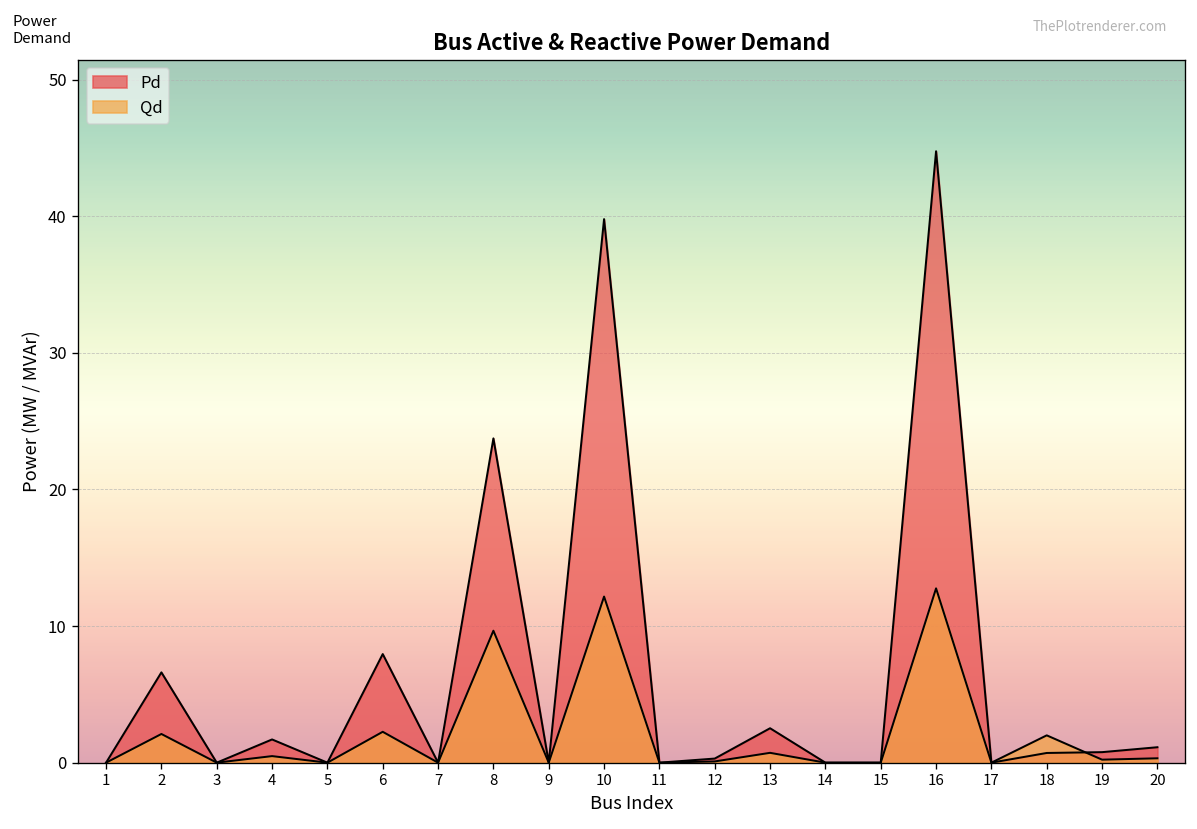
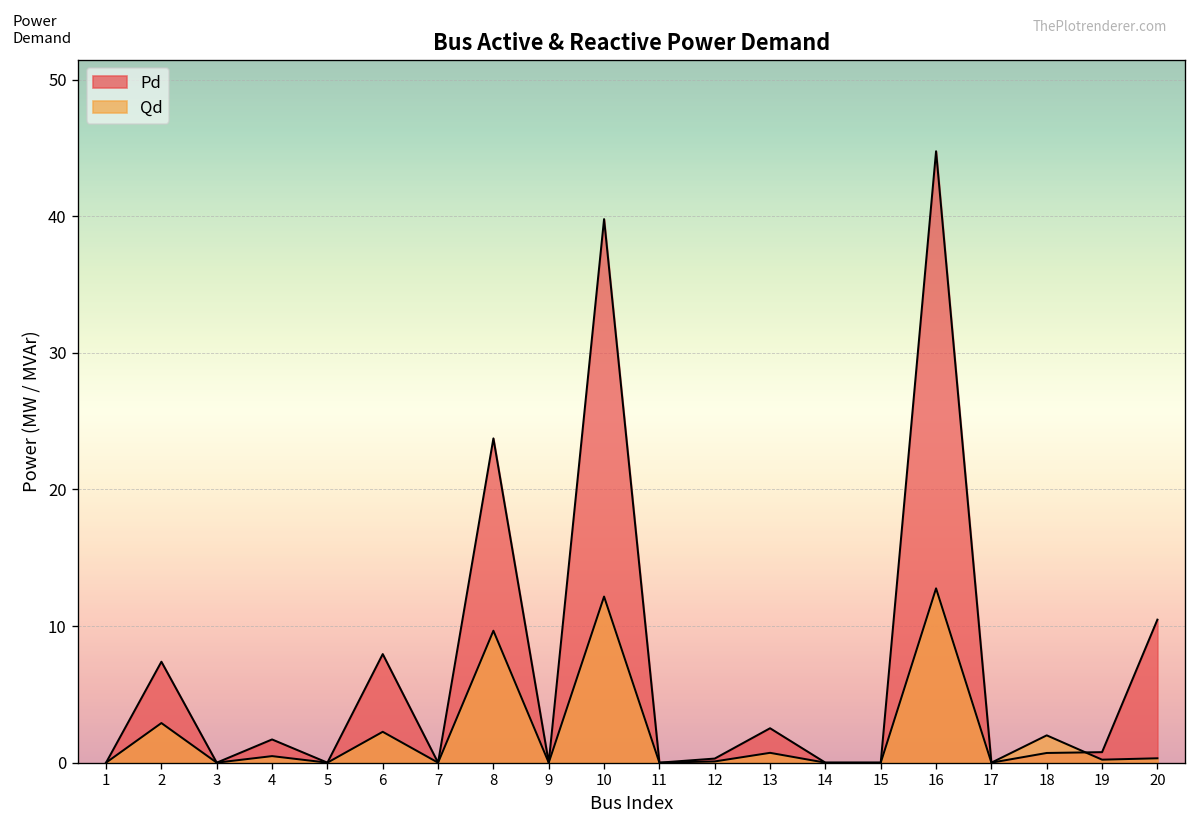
Pd, 2: 6.6 -> 7.4
Qd, 2: 2.1 -> 2.9
Pd, 20: 1.1 -> 10.5
